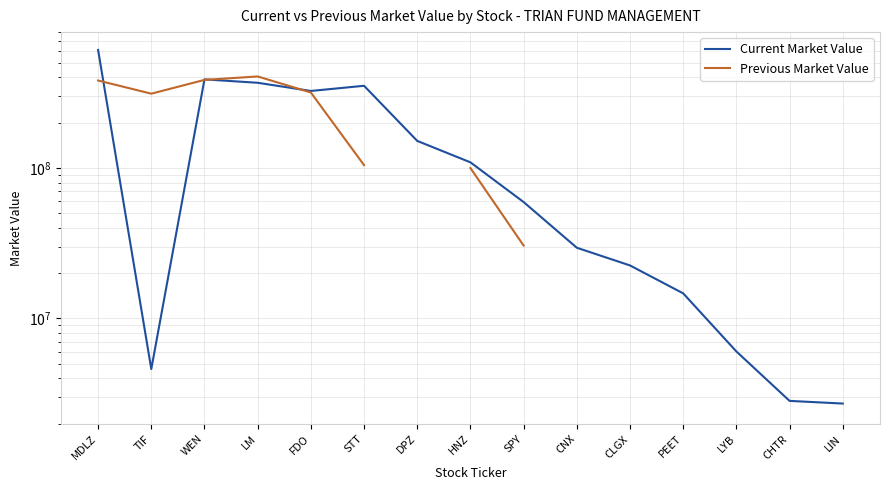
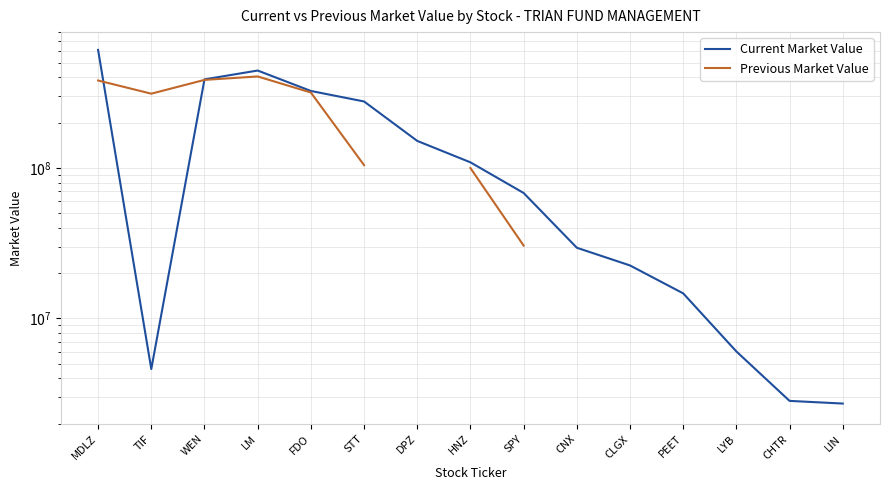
Current Market Value, LM: 370000000 -> 440000000
Current Market Value, STT: 350000000 -> 280000000
Current Market Value, SPY: 59000000 -> 70000000
